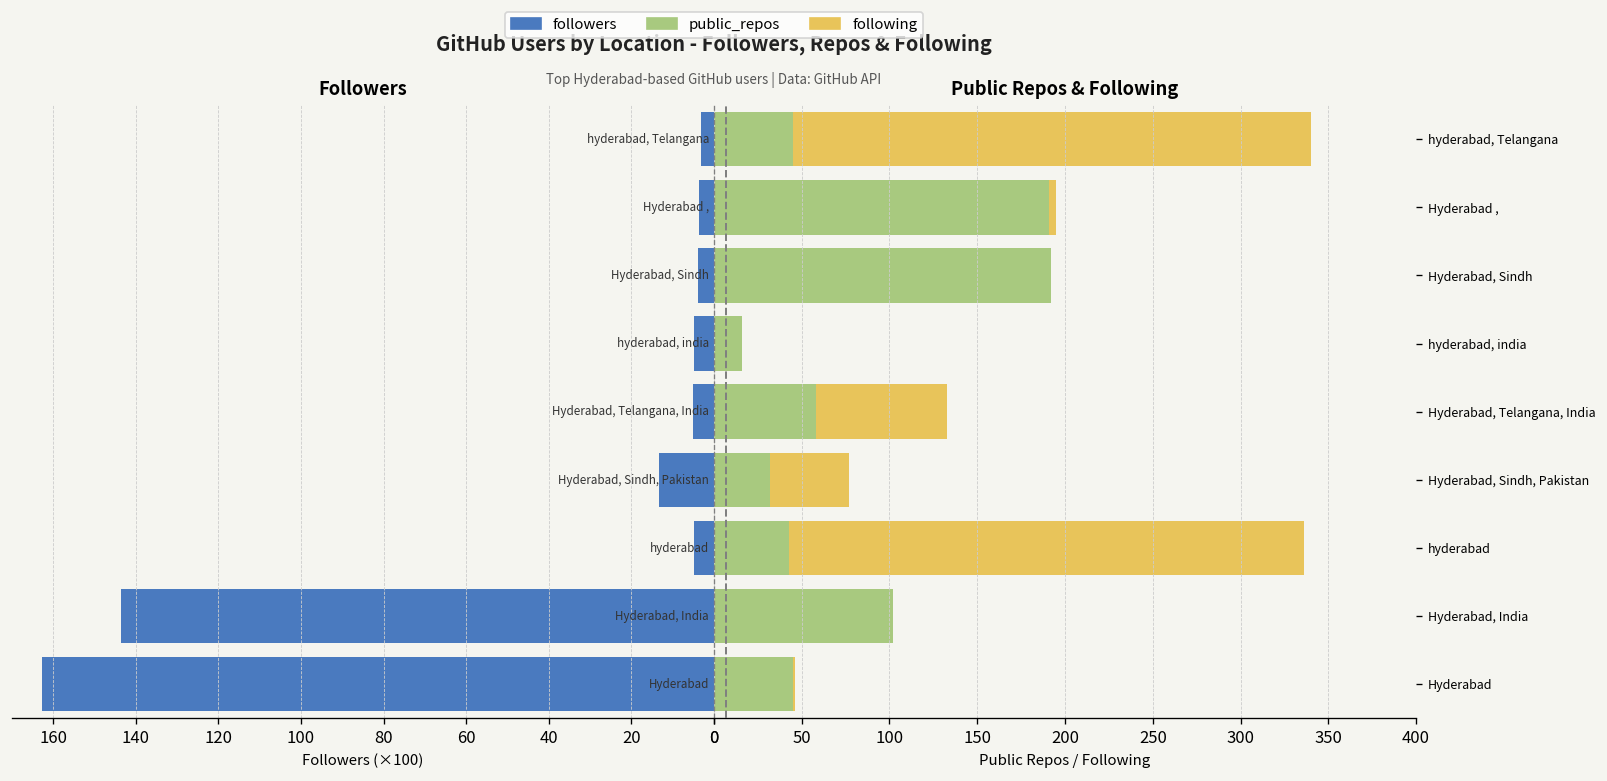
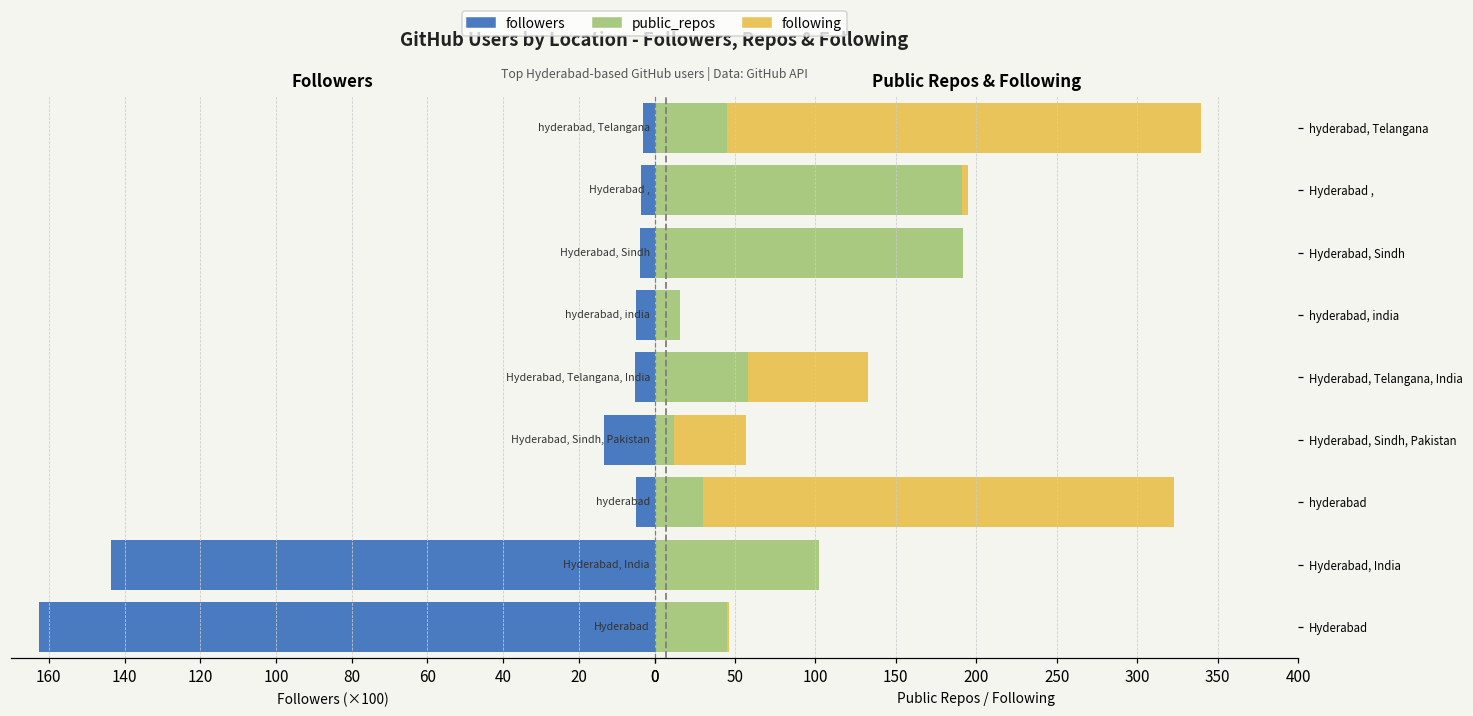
Public Repos & Following, public_repos, Hyderabad, Sindh, Pakistan: 32 -> 12
Public Repos & Following, public_repos, hyderabad: 43 -> 30
